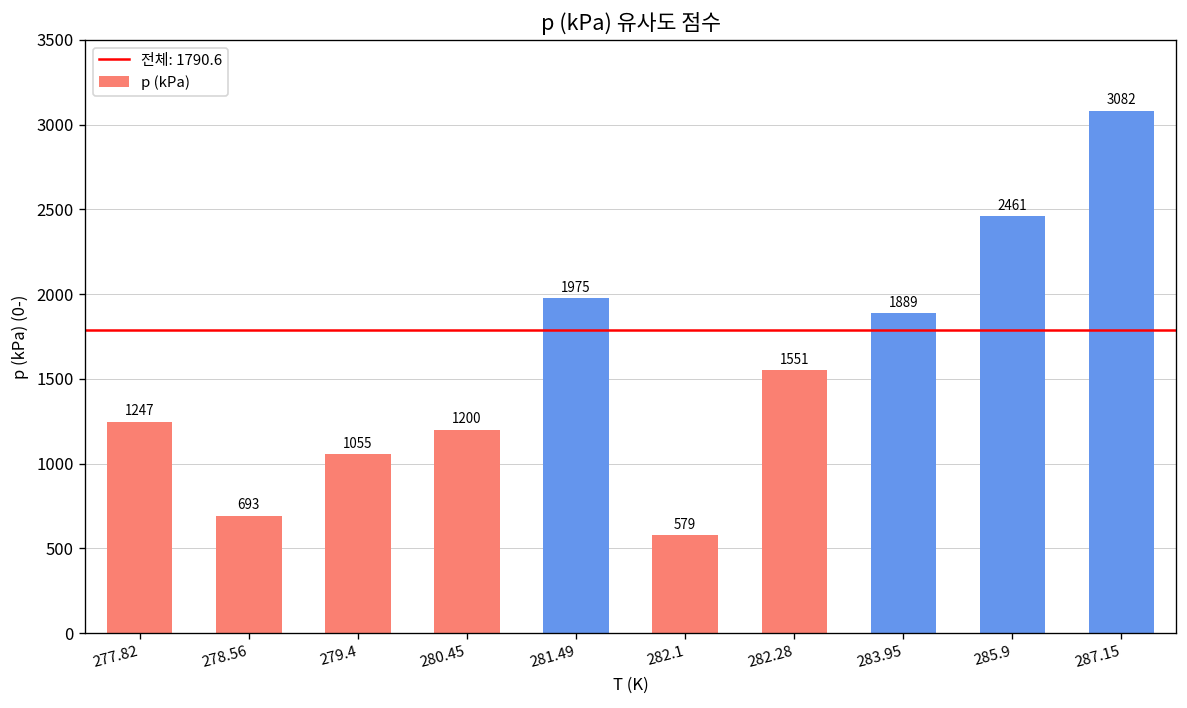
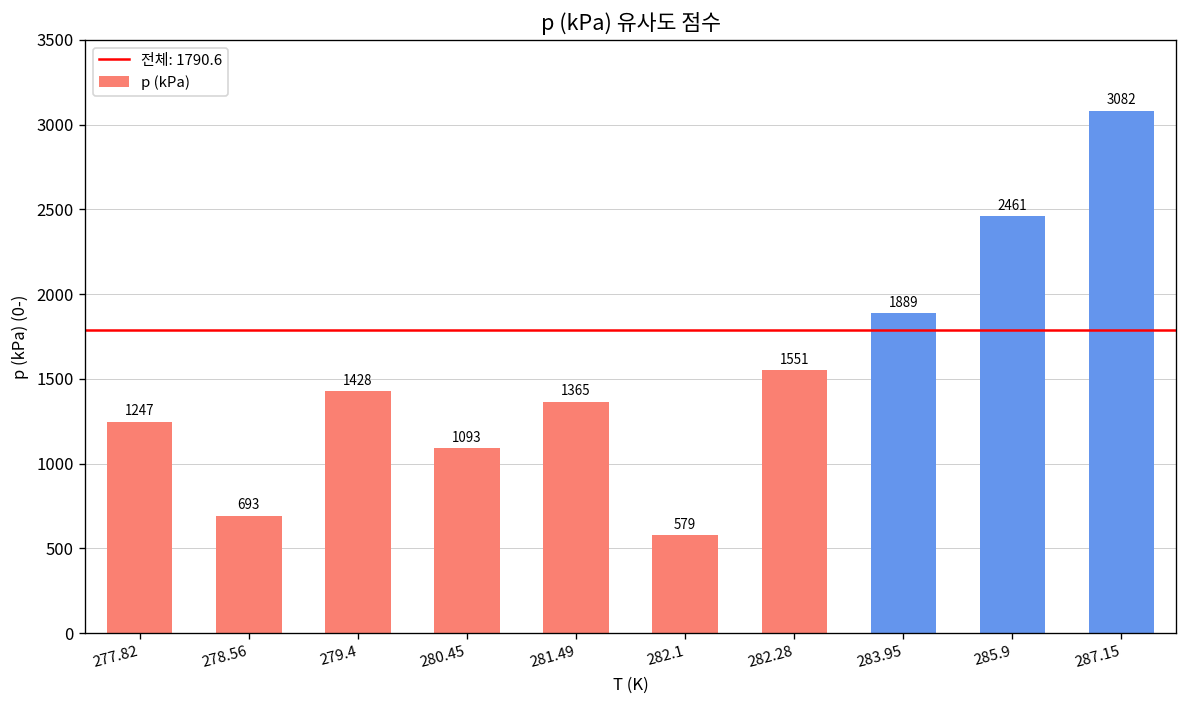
279.4: 1055 -> 1428
280.45: 1200 -> 1093
281.49: 1975 -> 1365
